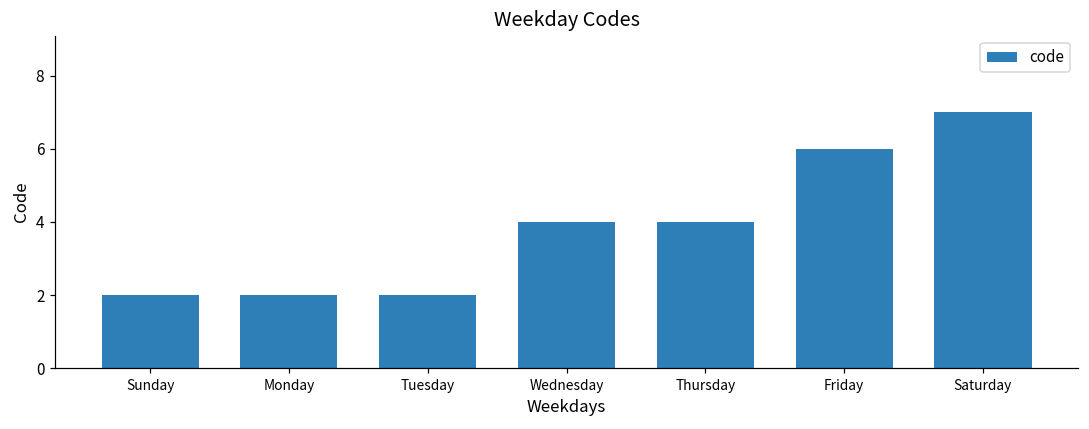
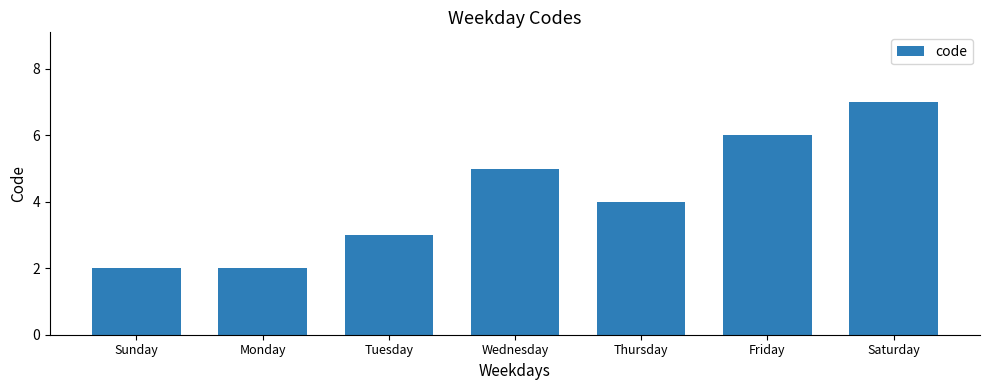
Tuesday: 2 -> 3
Wednesday: 4 -> 5
